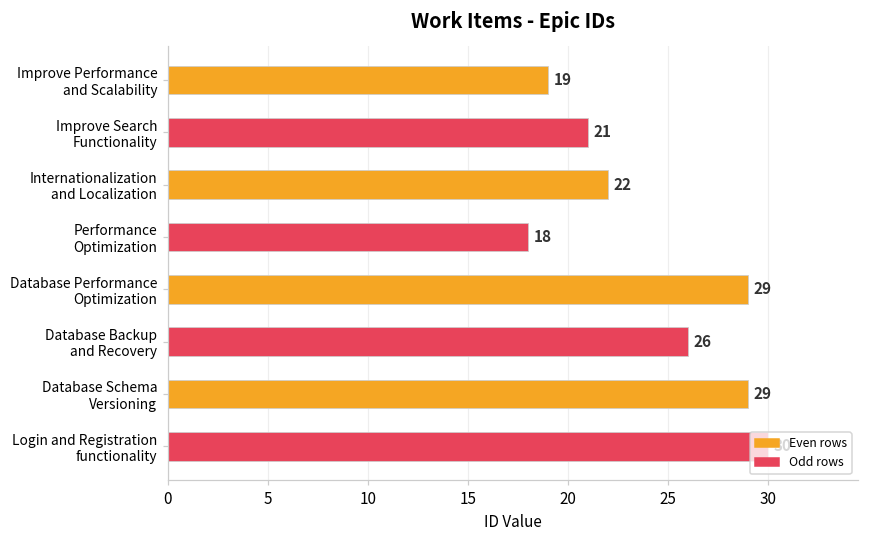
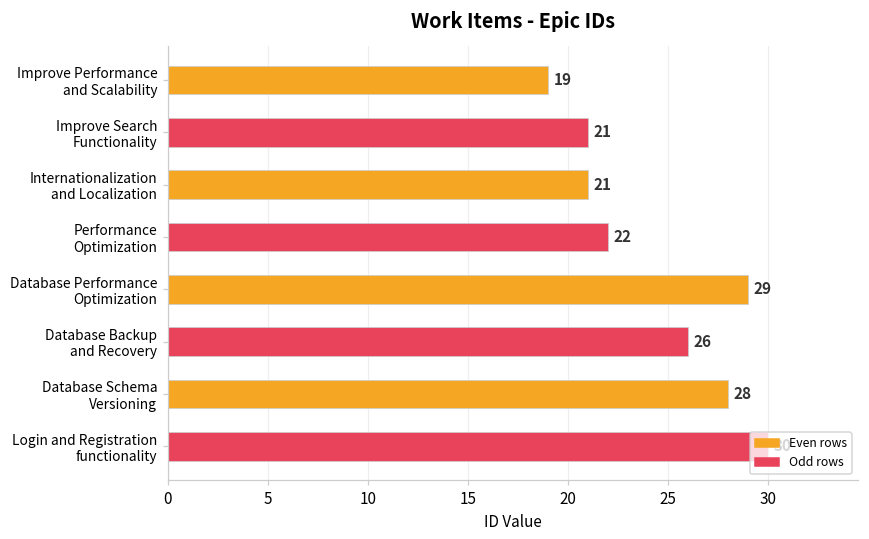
Internationalization and Localization: 22 -> 21
Performance Optimization: 18 -> 22
Database Schema Versioning: 29 -> 28
